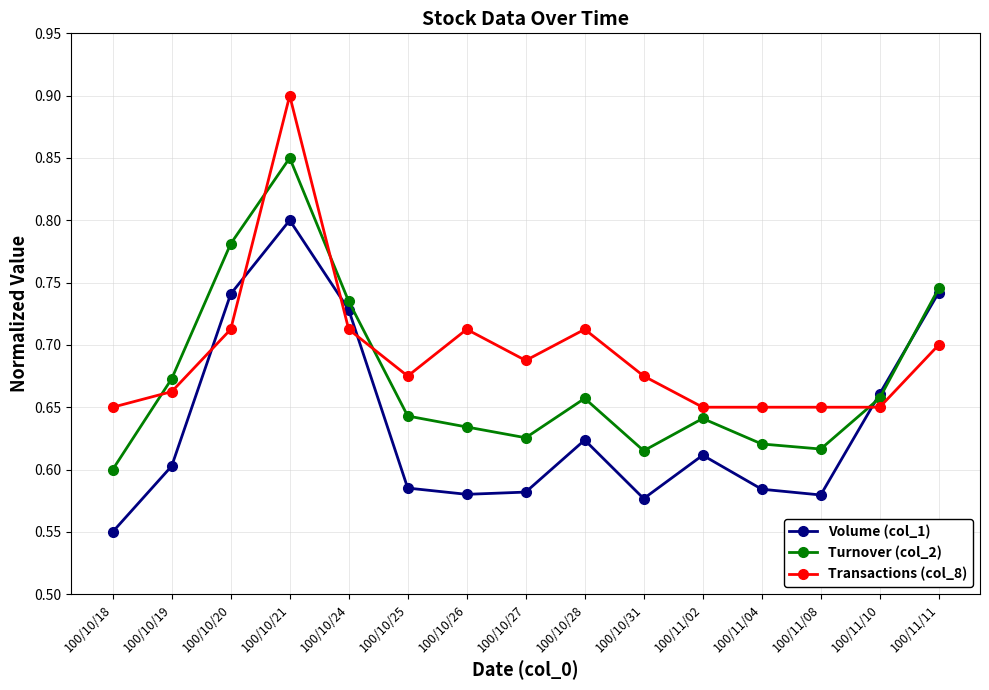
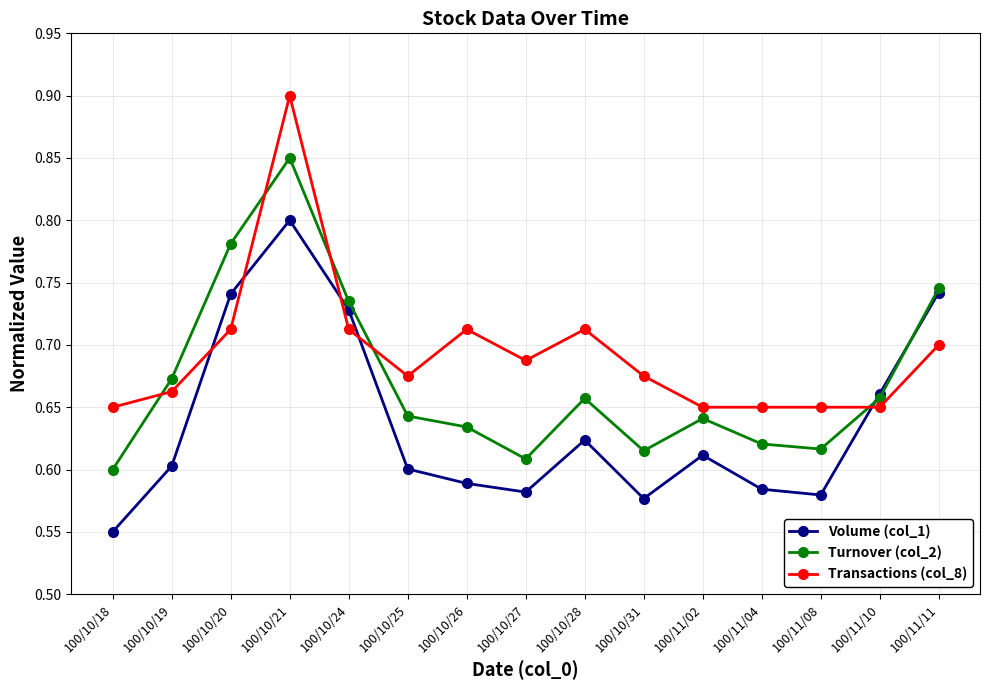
Volume (col_1), 100/10/25: 0.585 -> 0.600
Volume (col_1), 100/10/26: 0.580 -> 0.589
Turnover (col_2), 100/10/27: 0.626 -> 0.608
